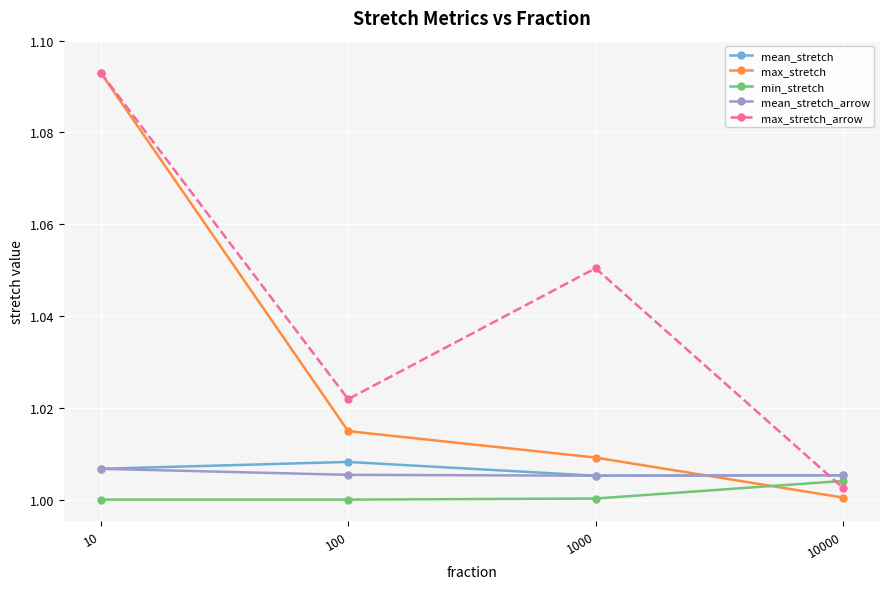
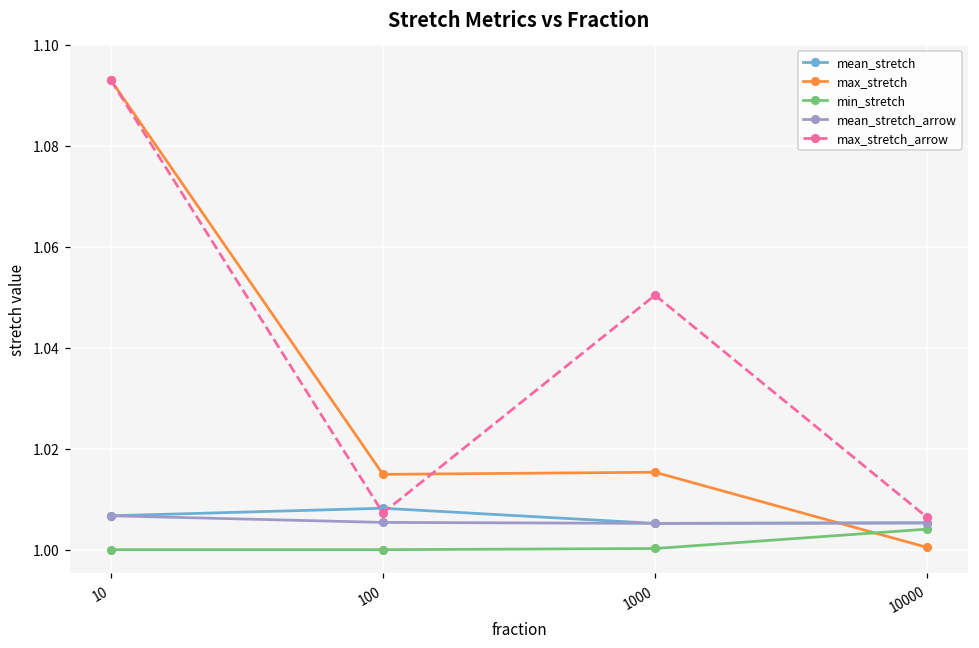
max_stretch_arrow, 100: 1.022 -> 1.007
max_stretch, 1000: 1.009 -> 1.015
max_stretch_arrow, 10000: 1.003 -> 1.006
